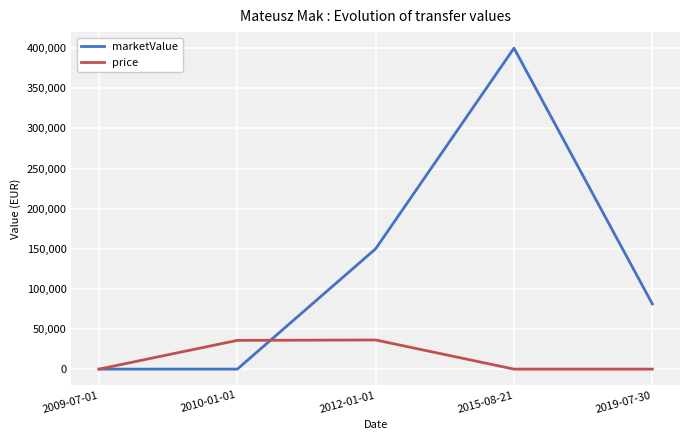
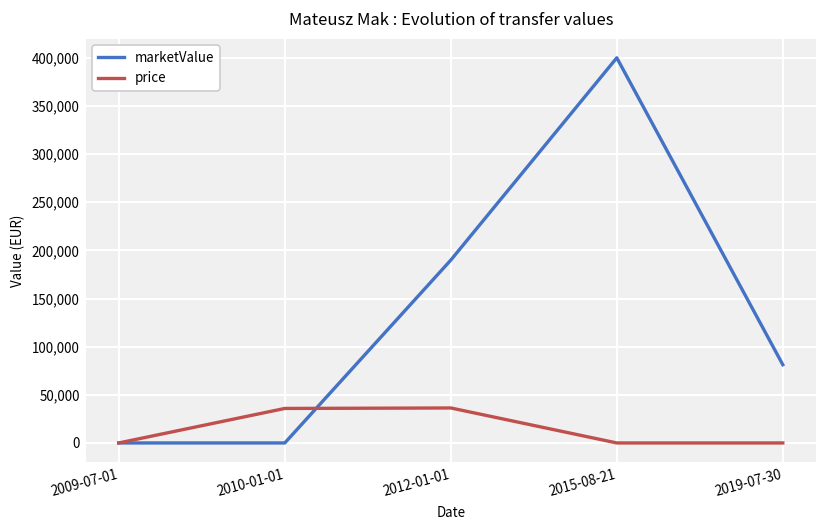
marketValue, 2012-01-01: 150,000 -> 190,000
